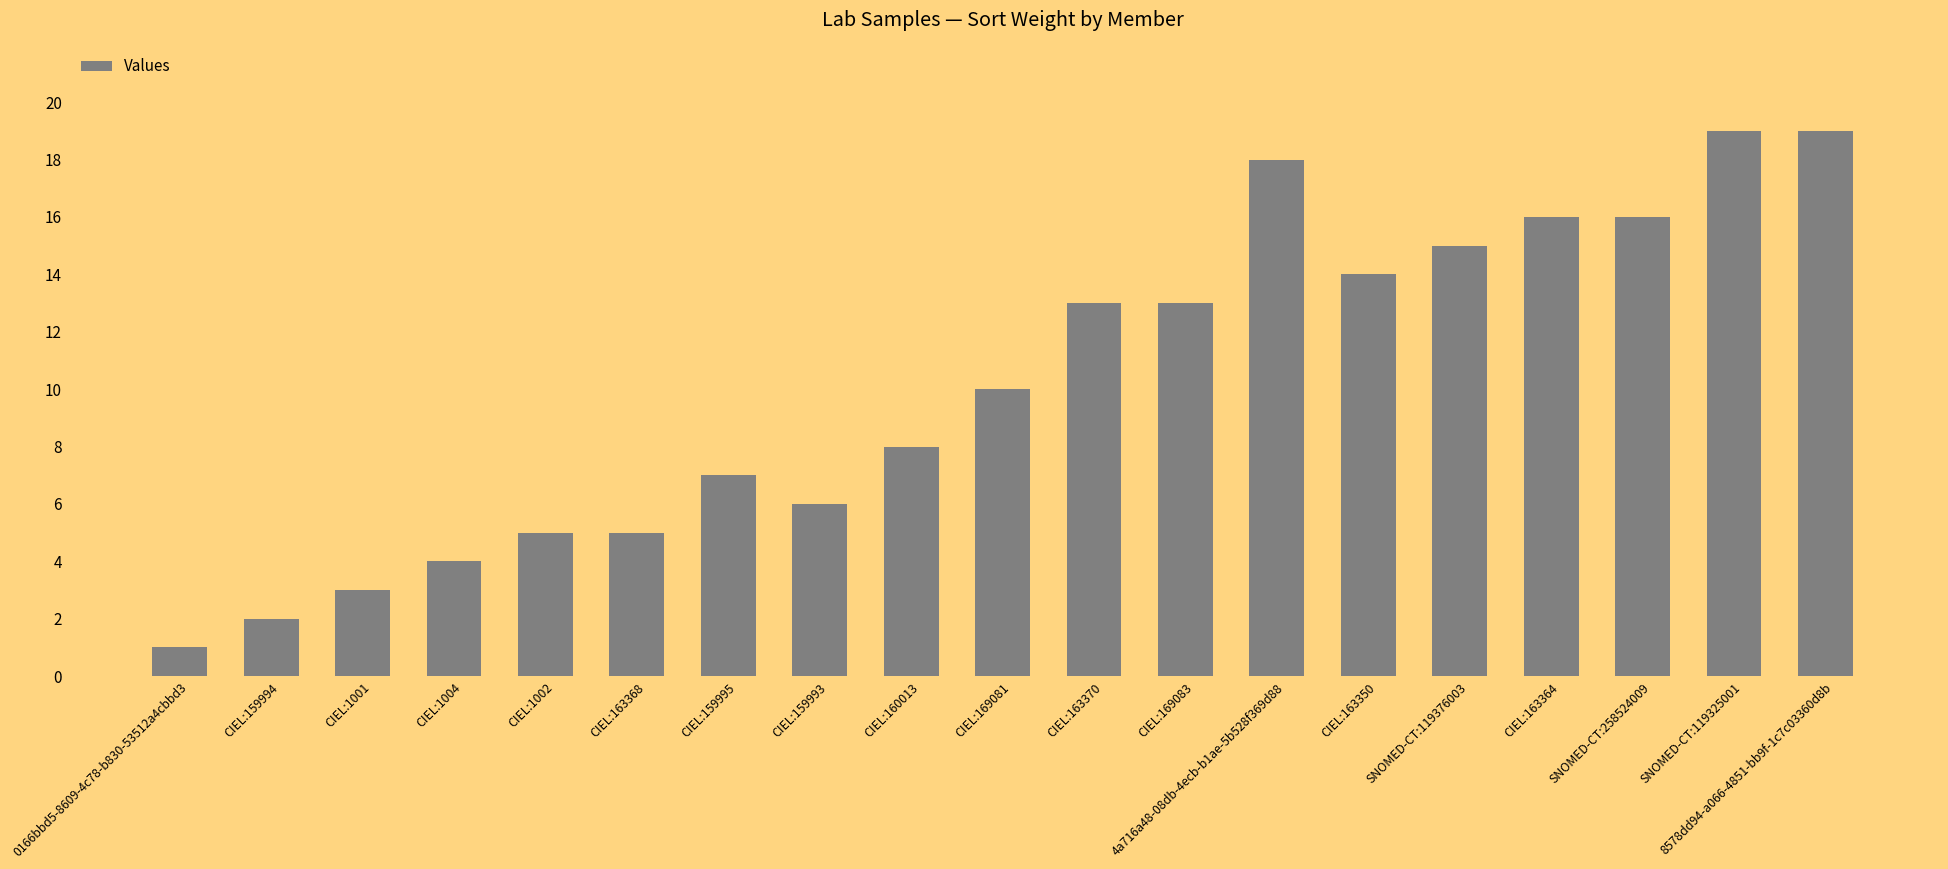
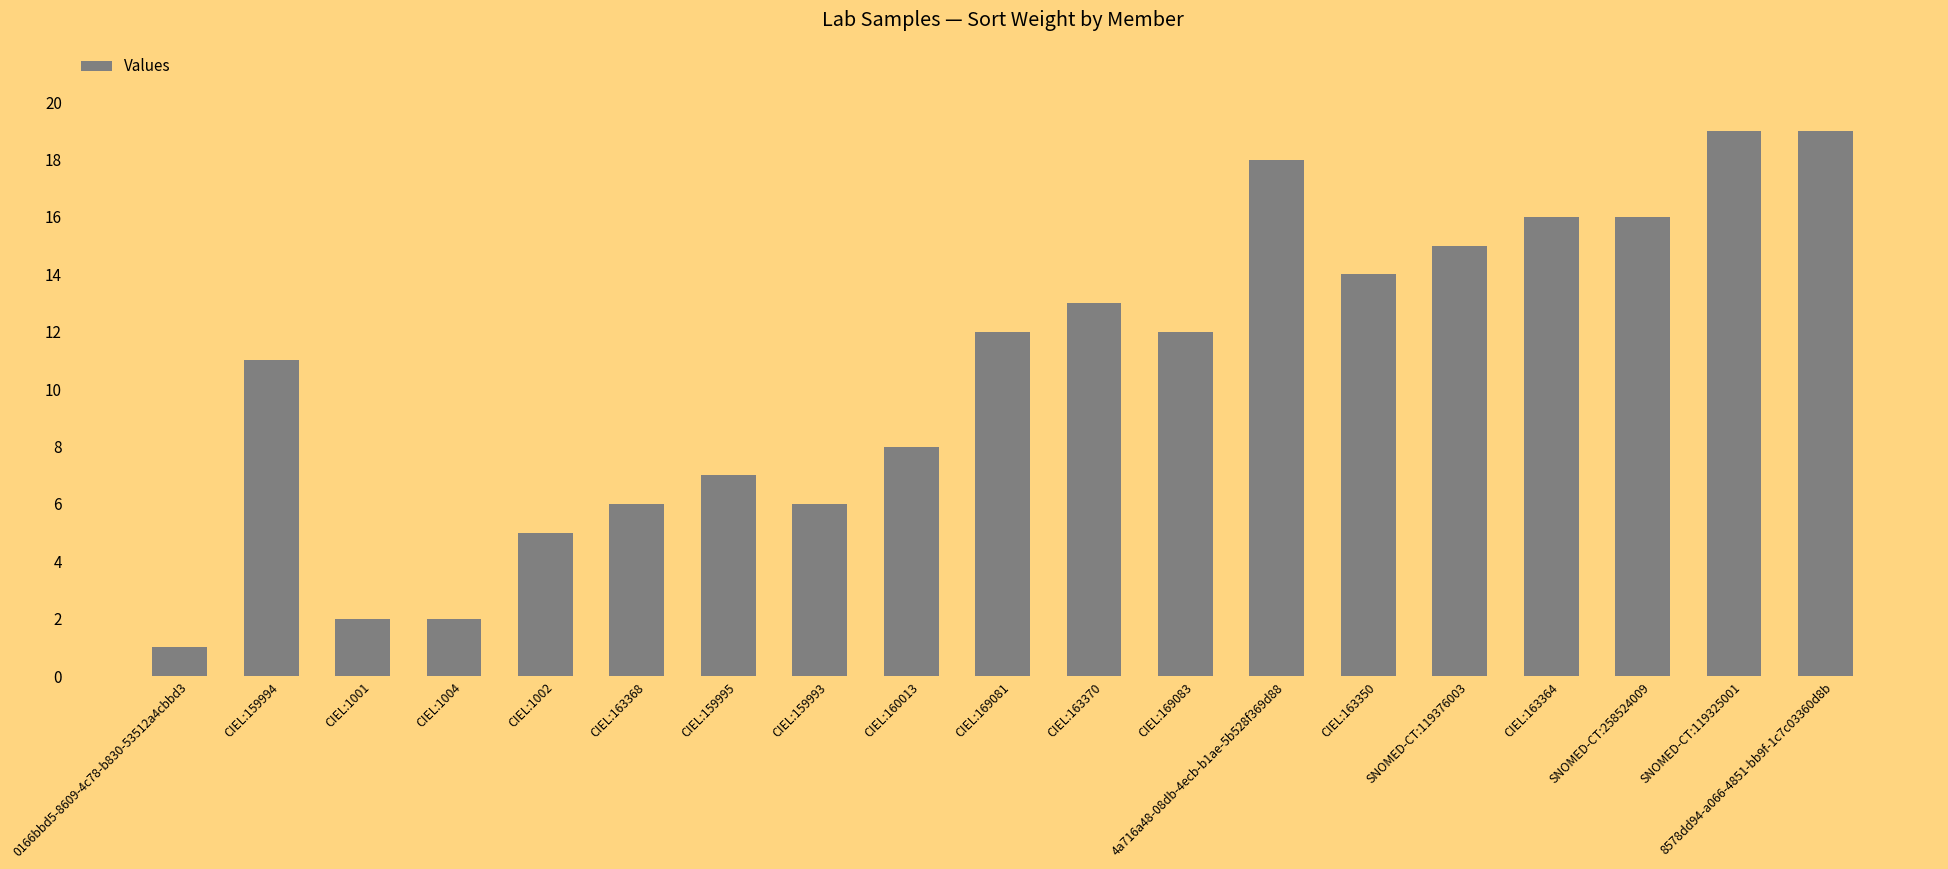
CIEL:159994: 2 -> 11
CIEL:1001: 3 -> 2
CIEL:1004: 4 -> 2
CIEL:163368: 5 -> 6
CIEL:169081: 10 -> 12
CIEL:169083: 13 -> 12
